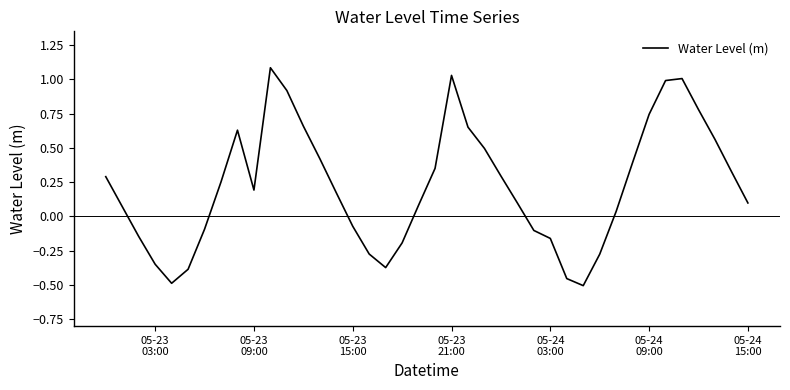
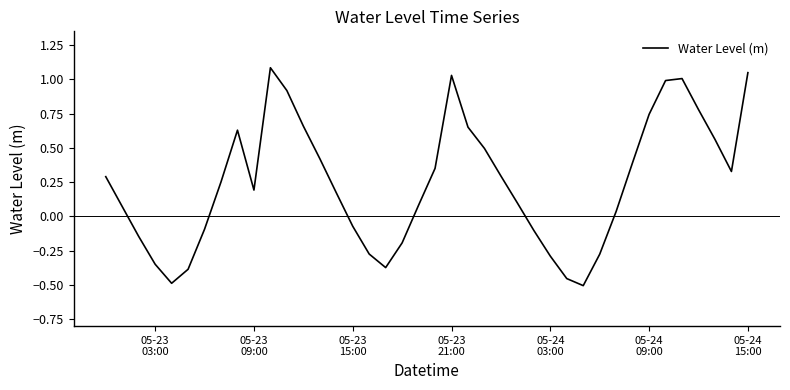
05-24 03:00: -0.16 -> -0.29
05-24 15:00: 0.10 -> 1.05
